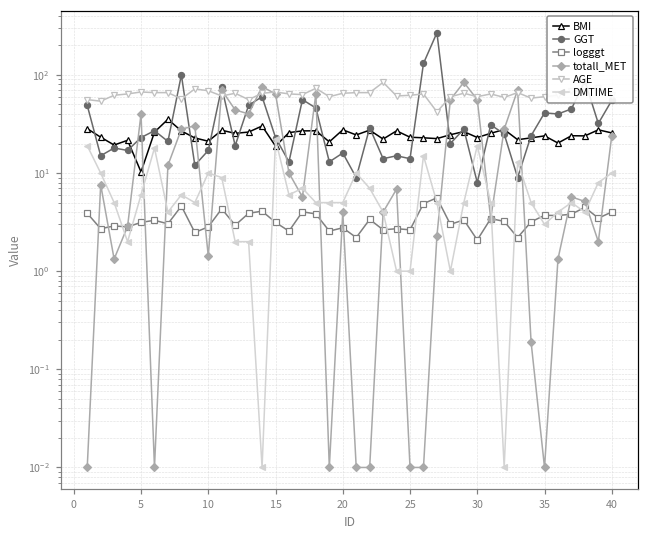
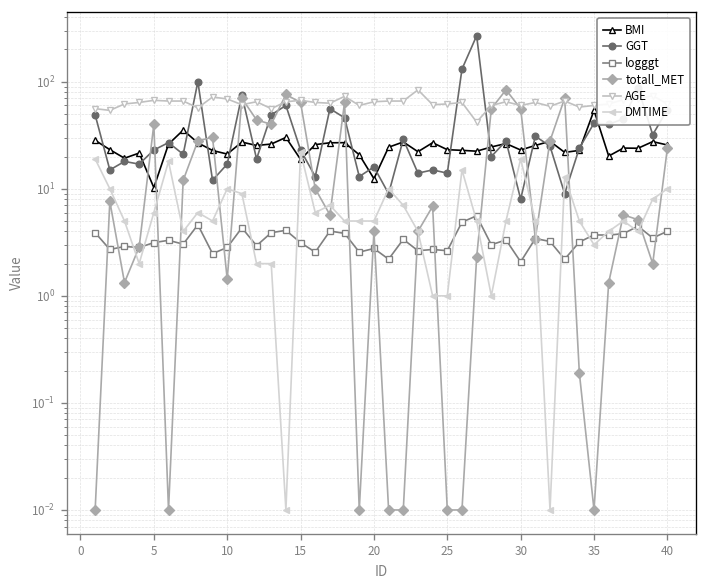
BMI, 20: 28 -> 12
BMI, 35: 24 -> 50
